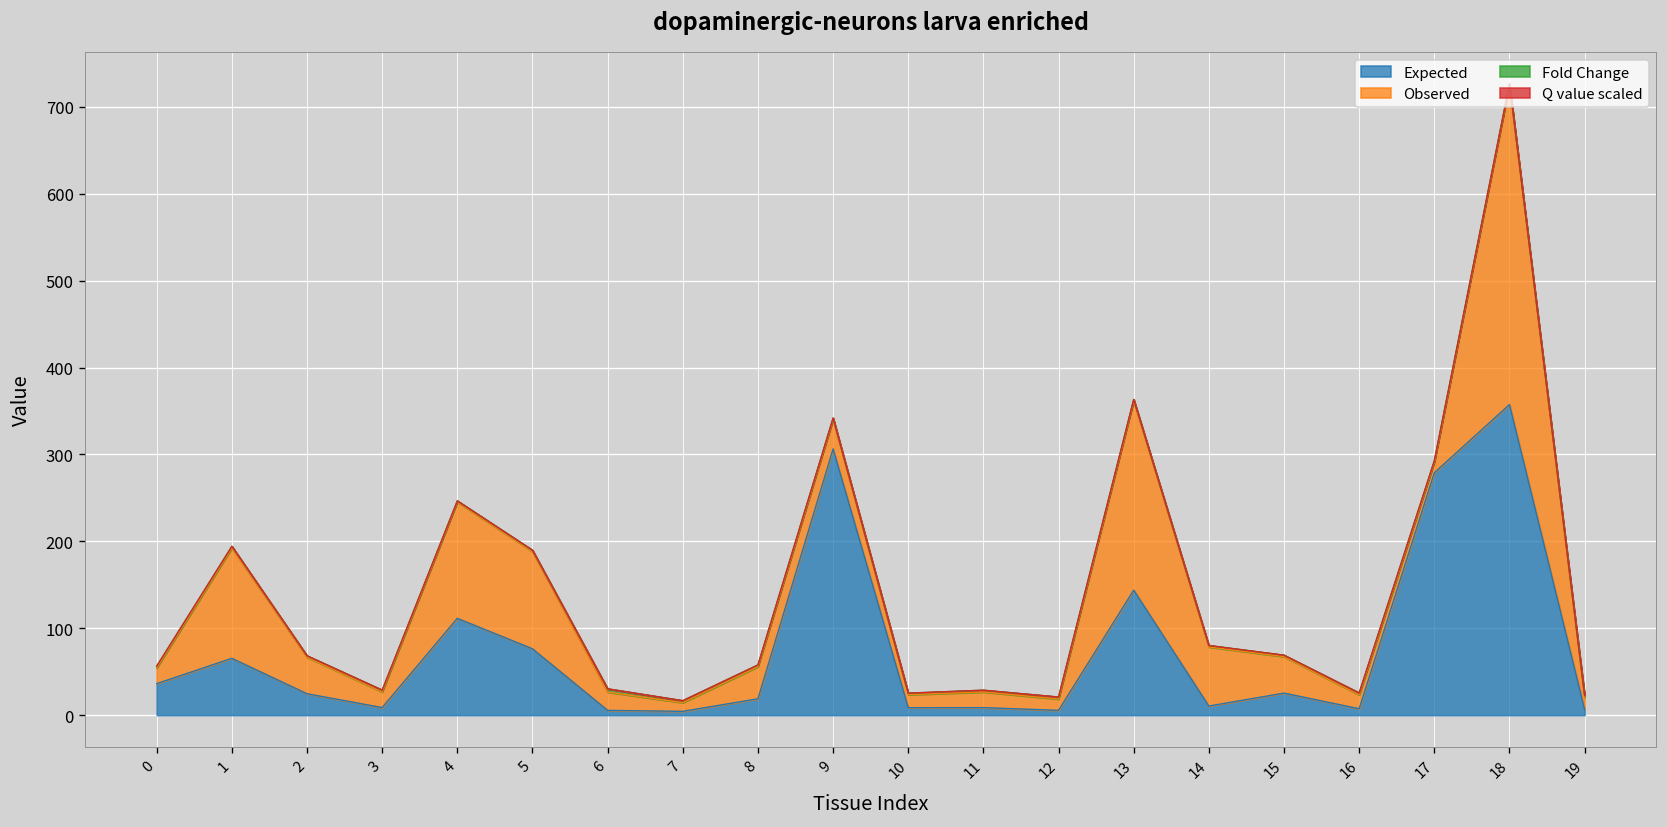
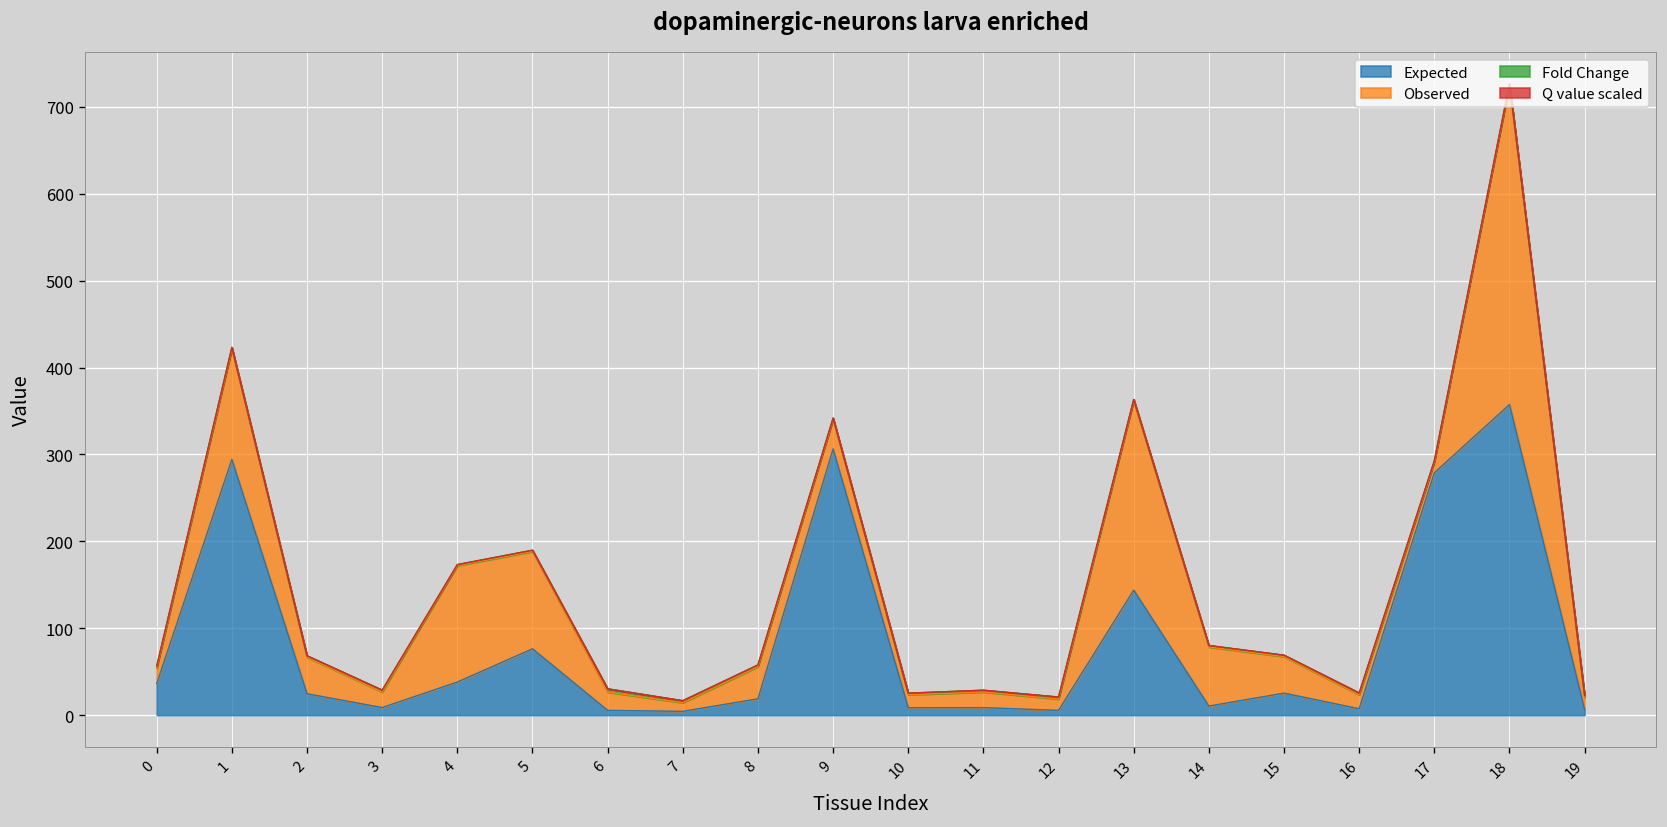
Expected, 1: 70 -> 290
Expected, 4: 110 -> 40
